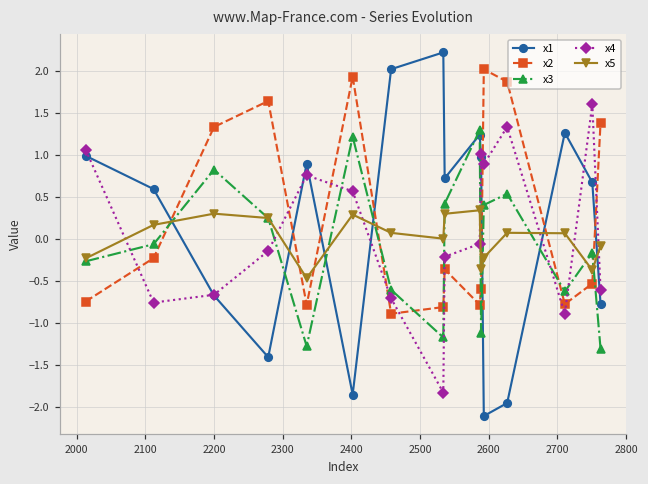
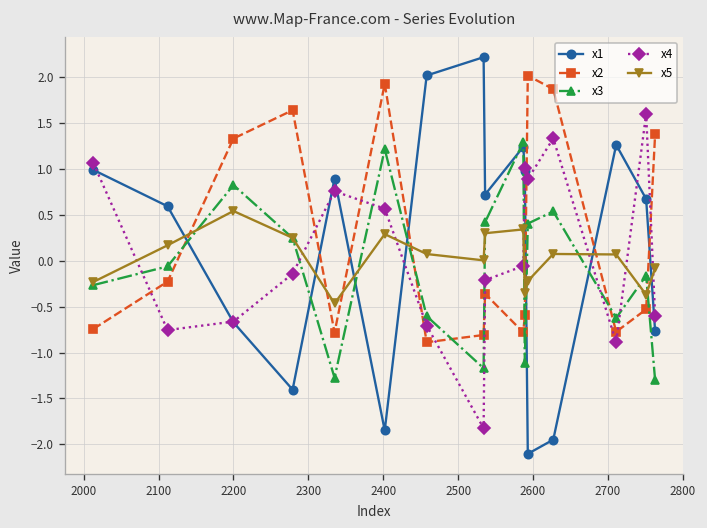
x5, 2200: 0.3 -> 0.5
